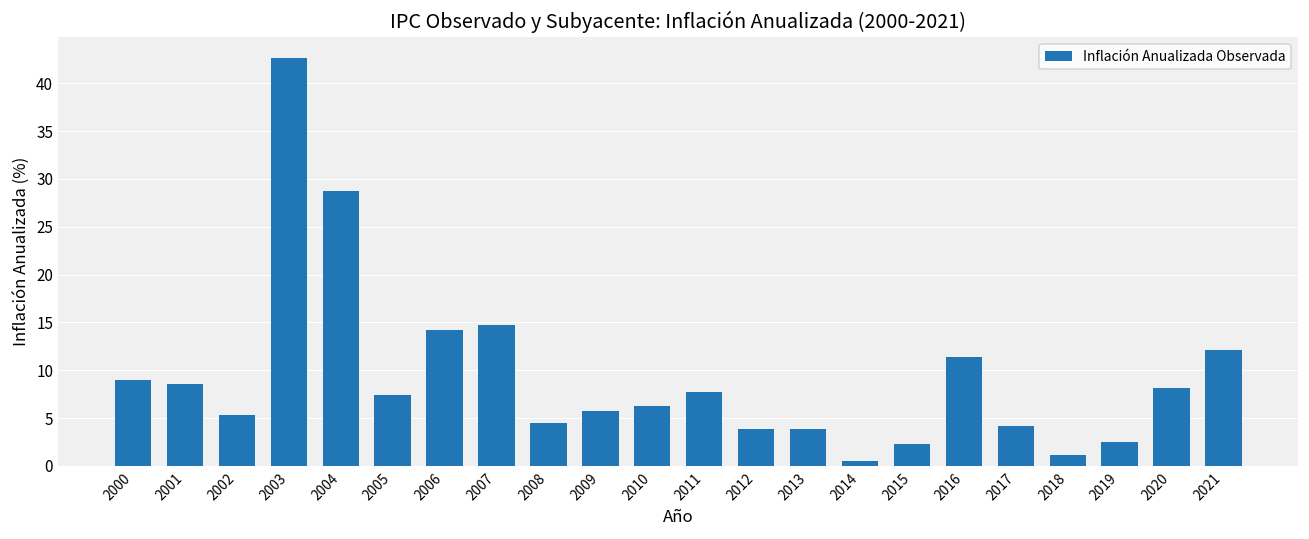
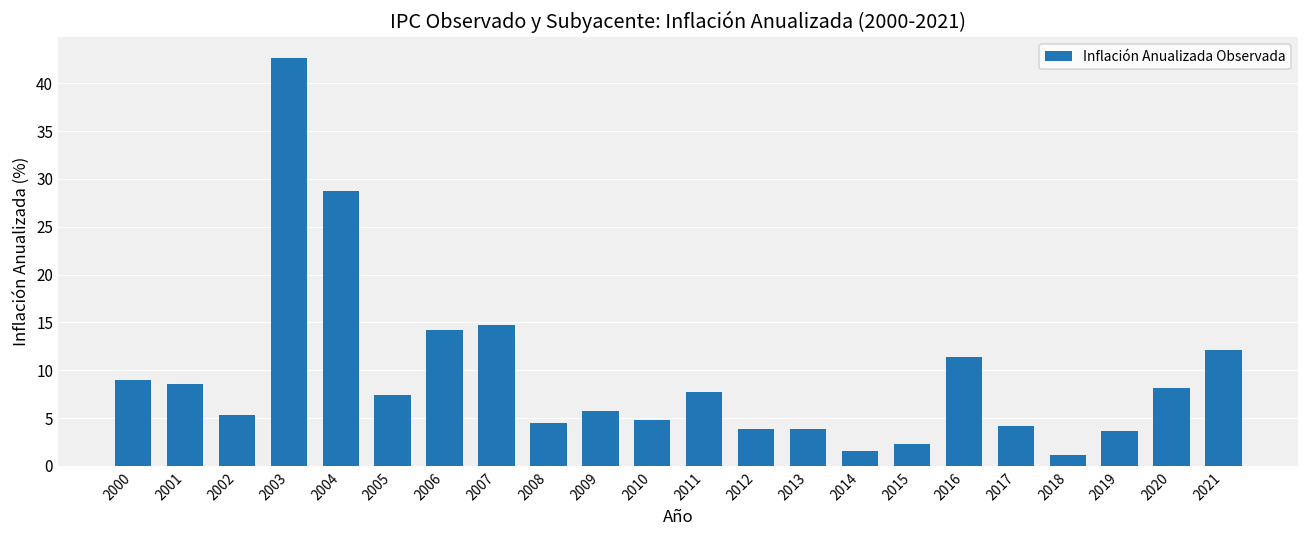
2010: 6 -> 5
2014: 0 -> 2
2019: 2 -> 4
